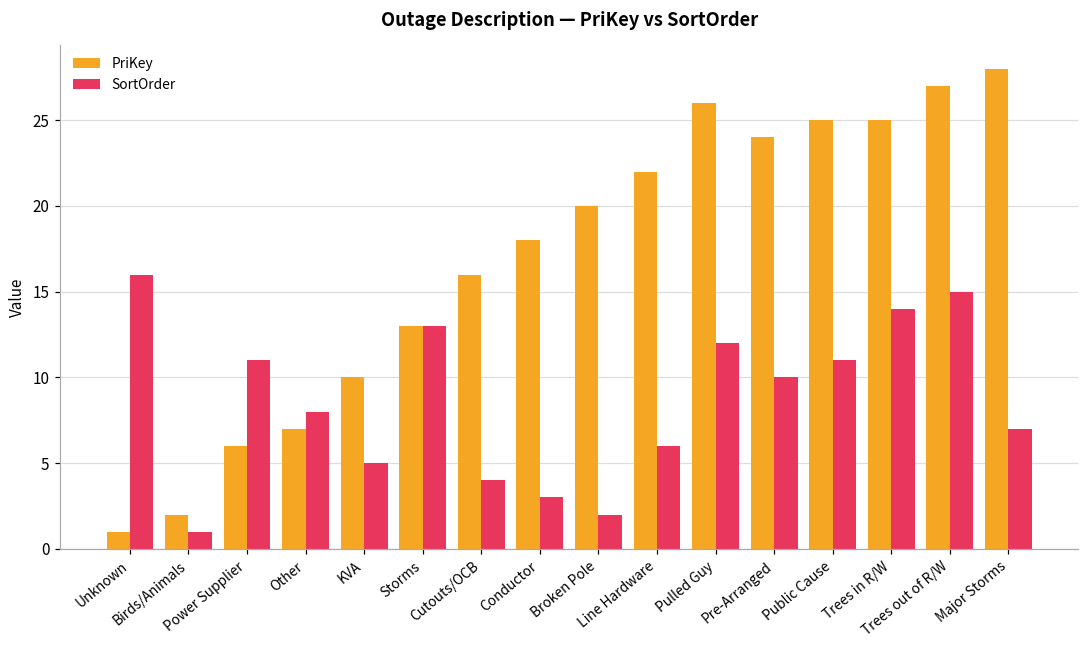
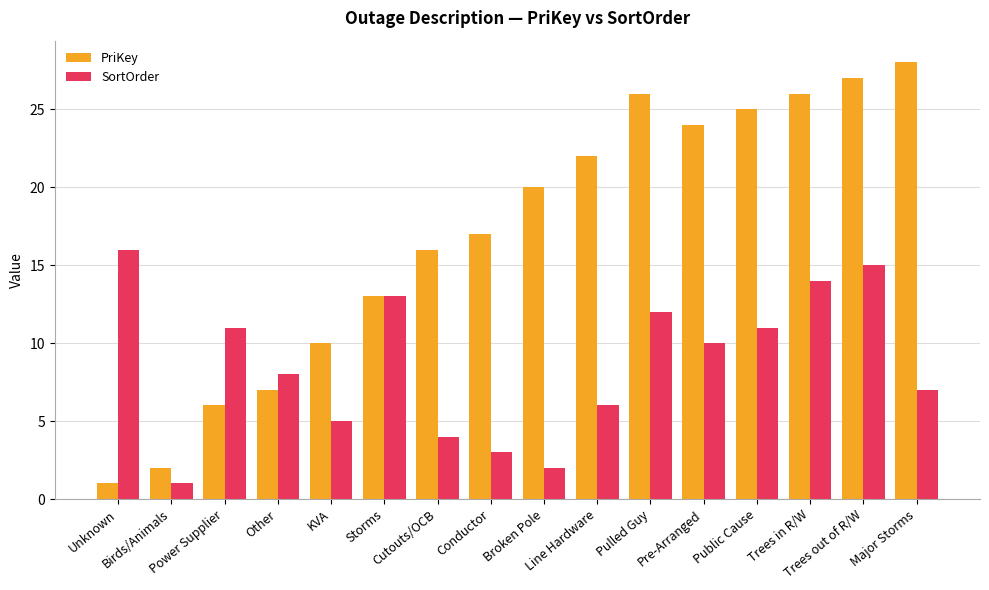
PriKey, Conductor: 18 -> 17
PriKey, Trees in R/W: 25 -> 26
